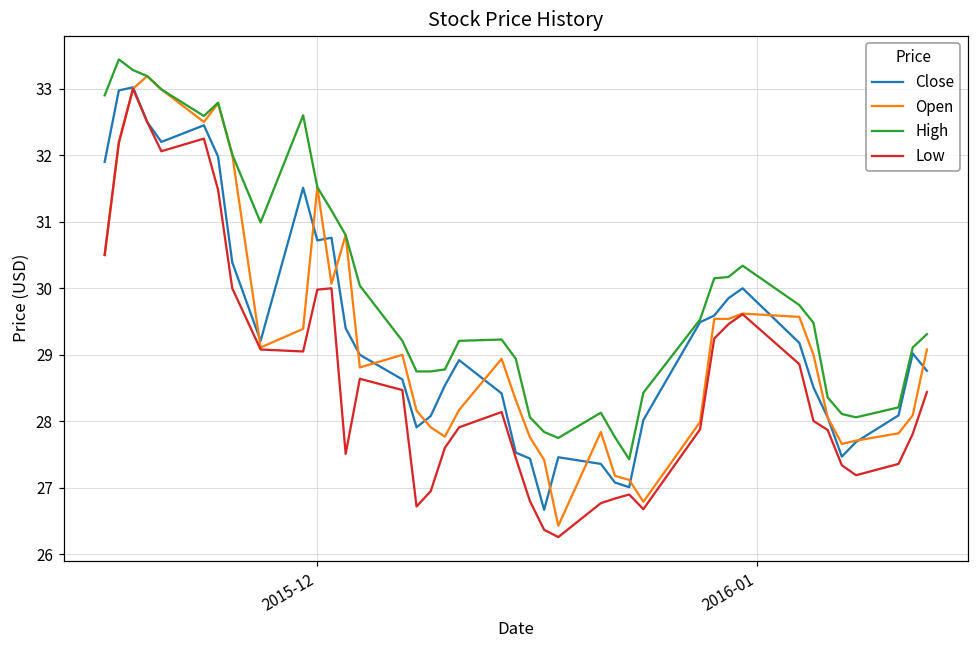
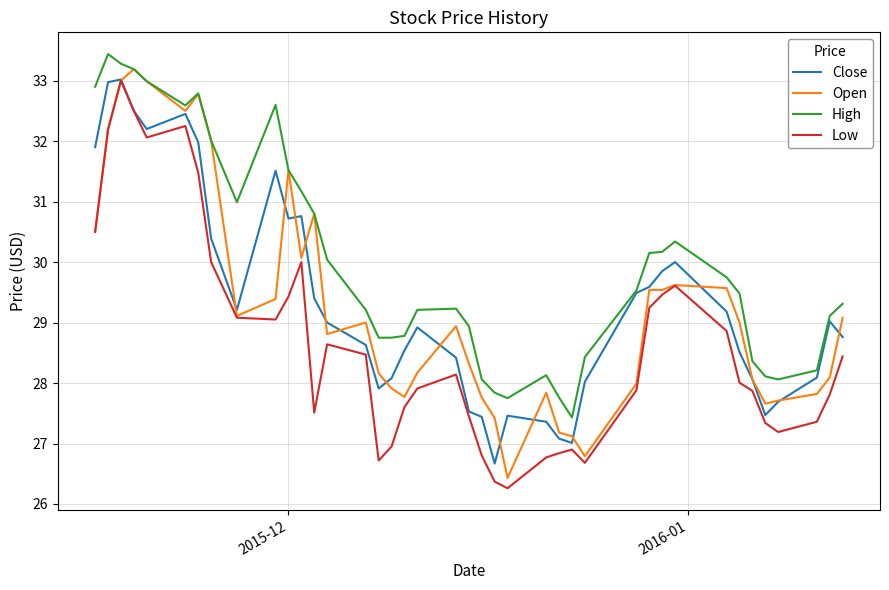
Low, 2015-12: 30.0 -> 29.4
